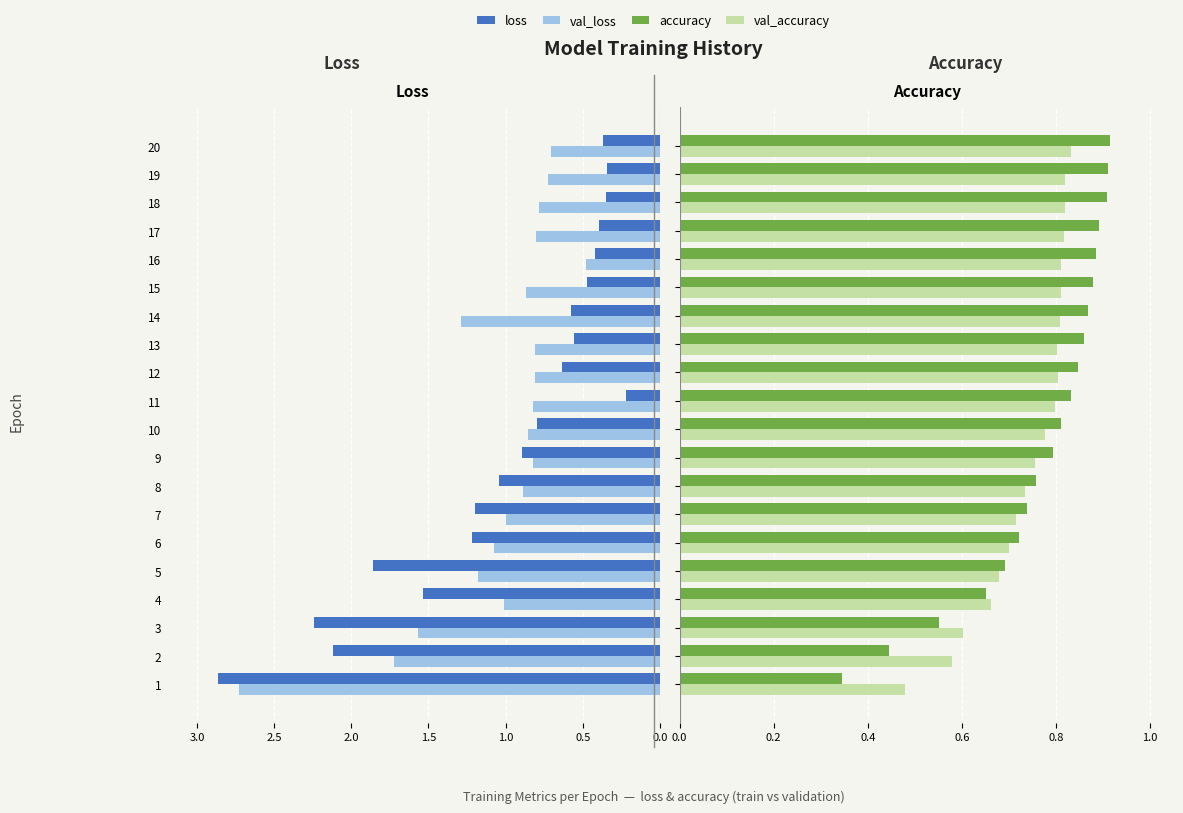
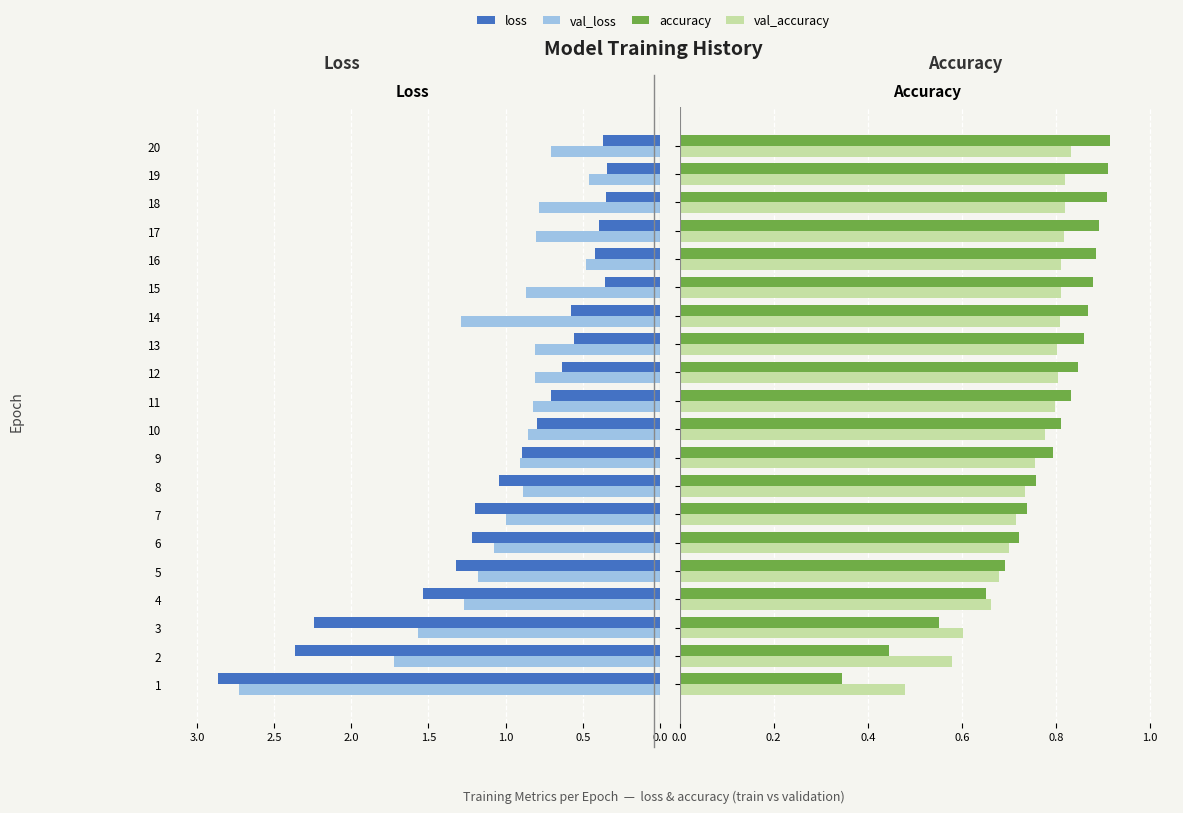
Loss, val_loss, 19: 0.73 -> 0.46
Loss, loss, 15: 0.47 -> 0.36
Loss, loss, 11: 0.22 -> 0.71
Loss, val_loss, 9: 0.82 -> 0.90
Loss, loss, 5: 1.86 -> 1.32
Loss, val_loss, 4: 1.01 -> 1.27
Loss, loss, 2: 2.12 -> 2.36
